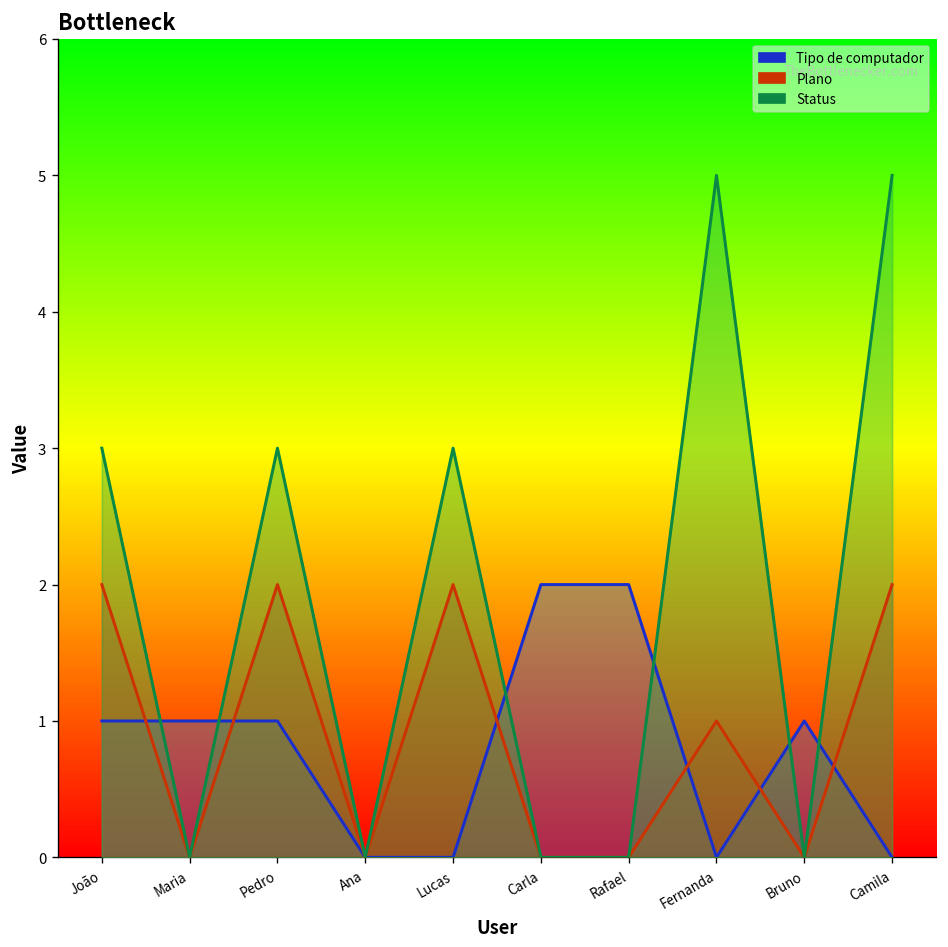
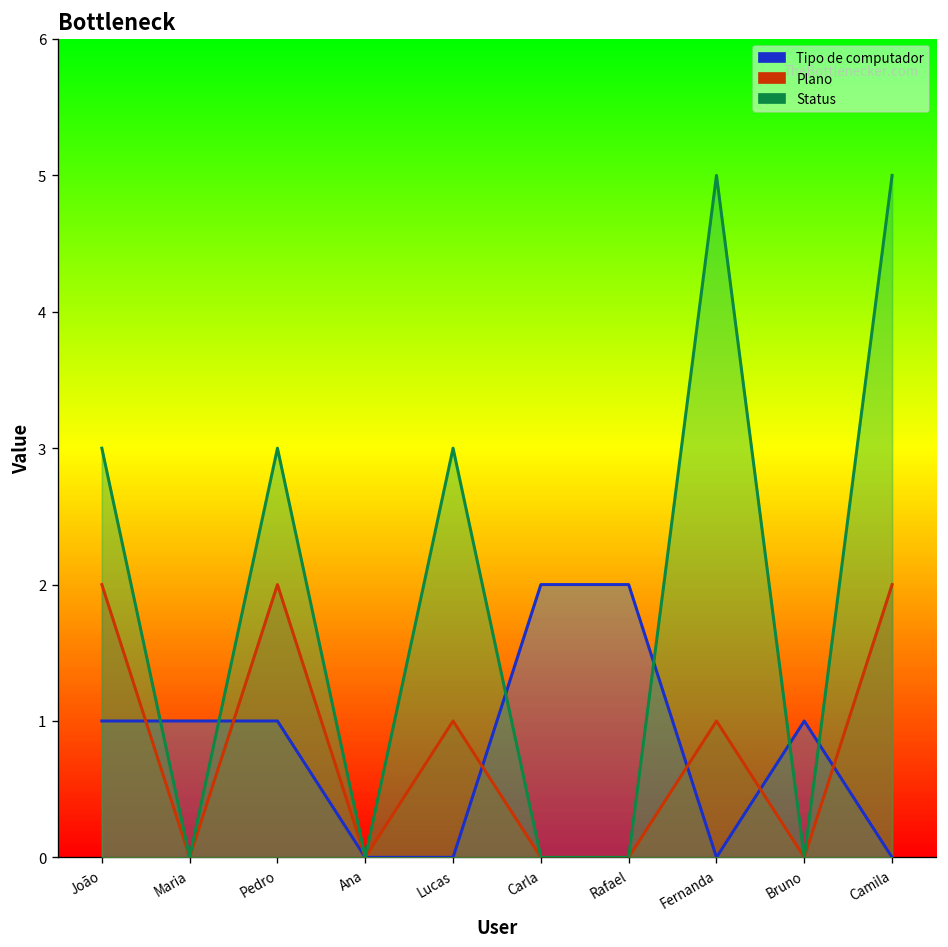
Plano, Lucas: 2 -> 1
